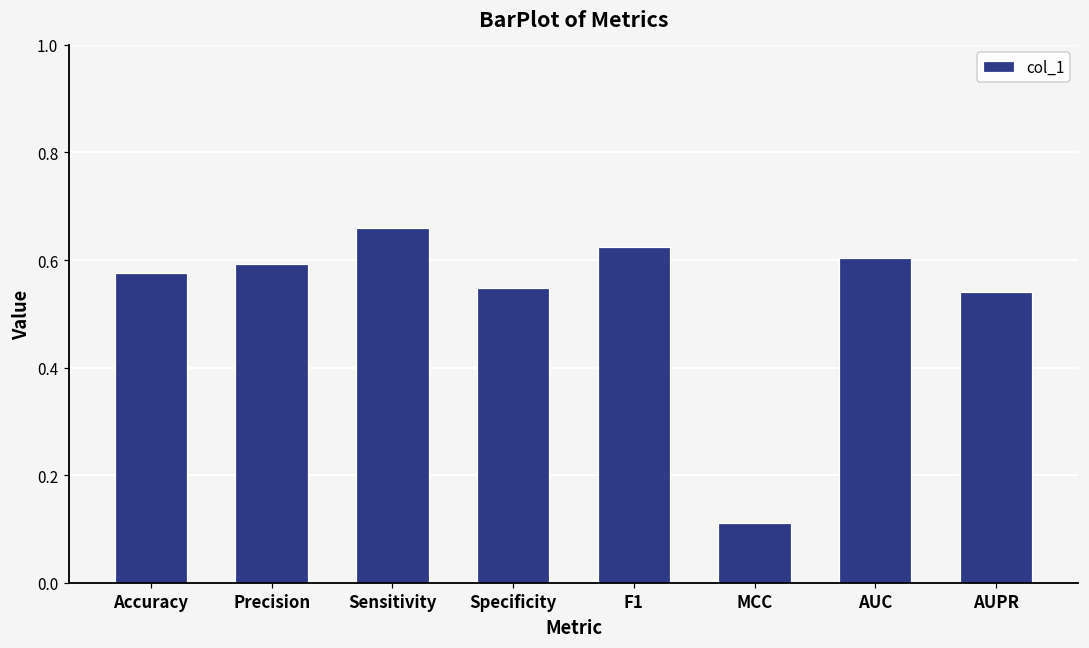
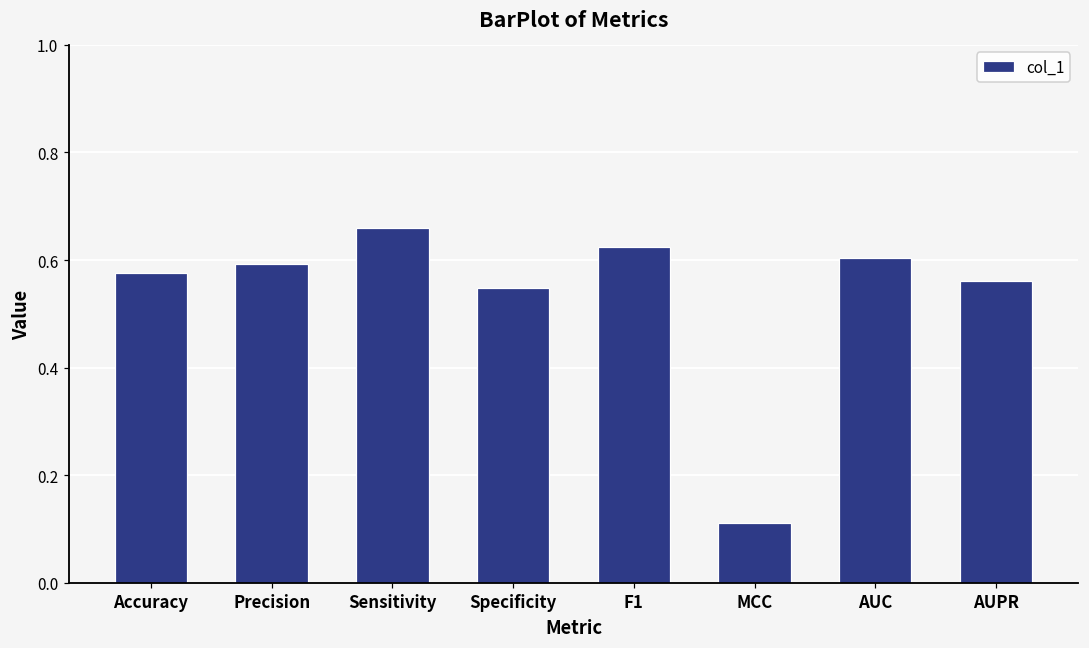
AUPR: 0.54 -> 0.56
